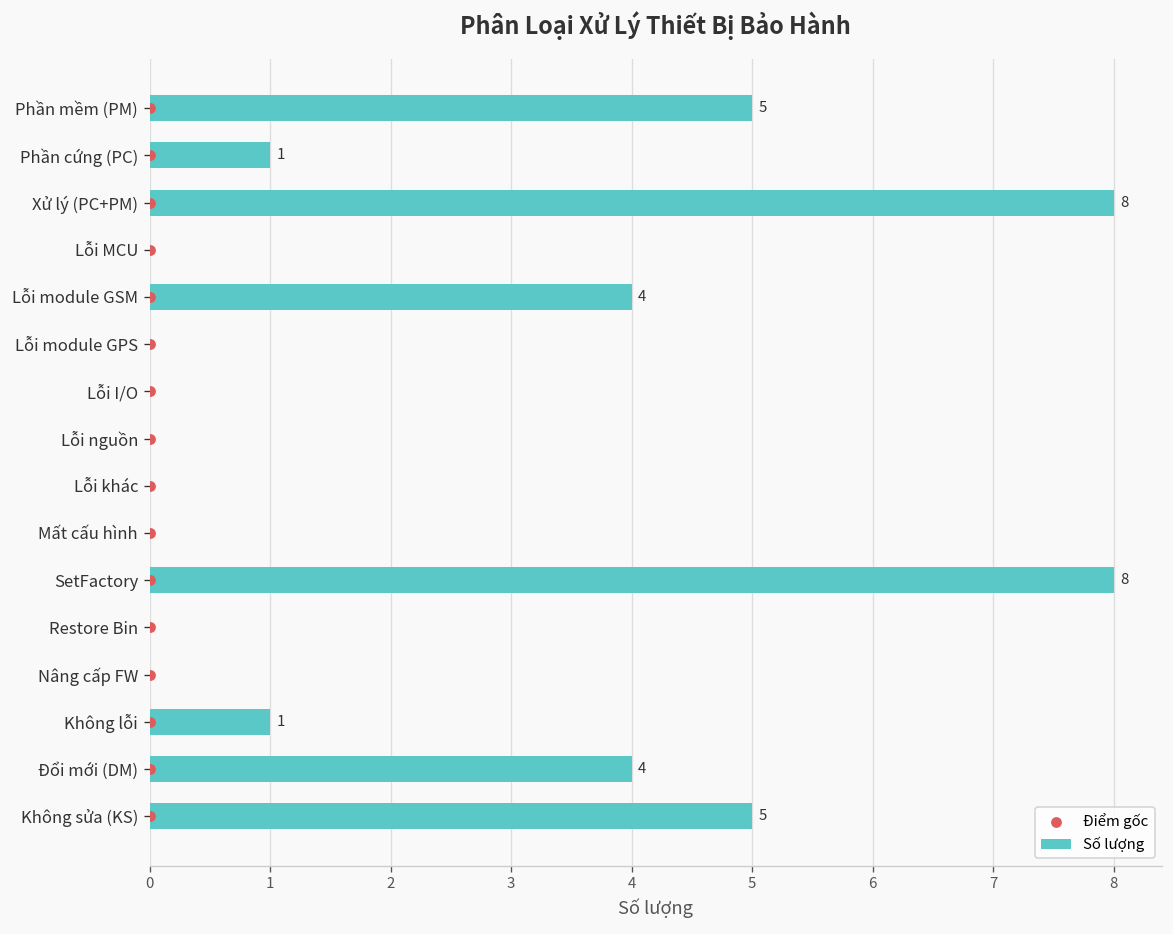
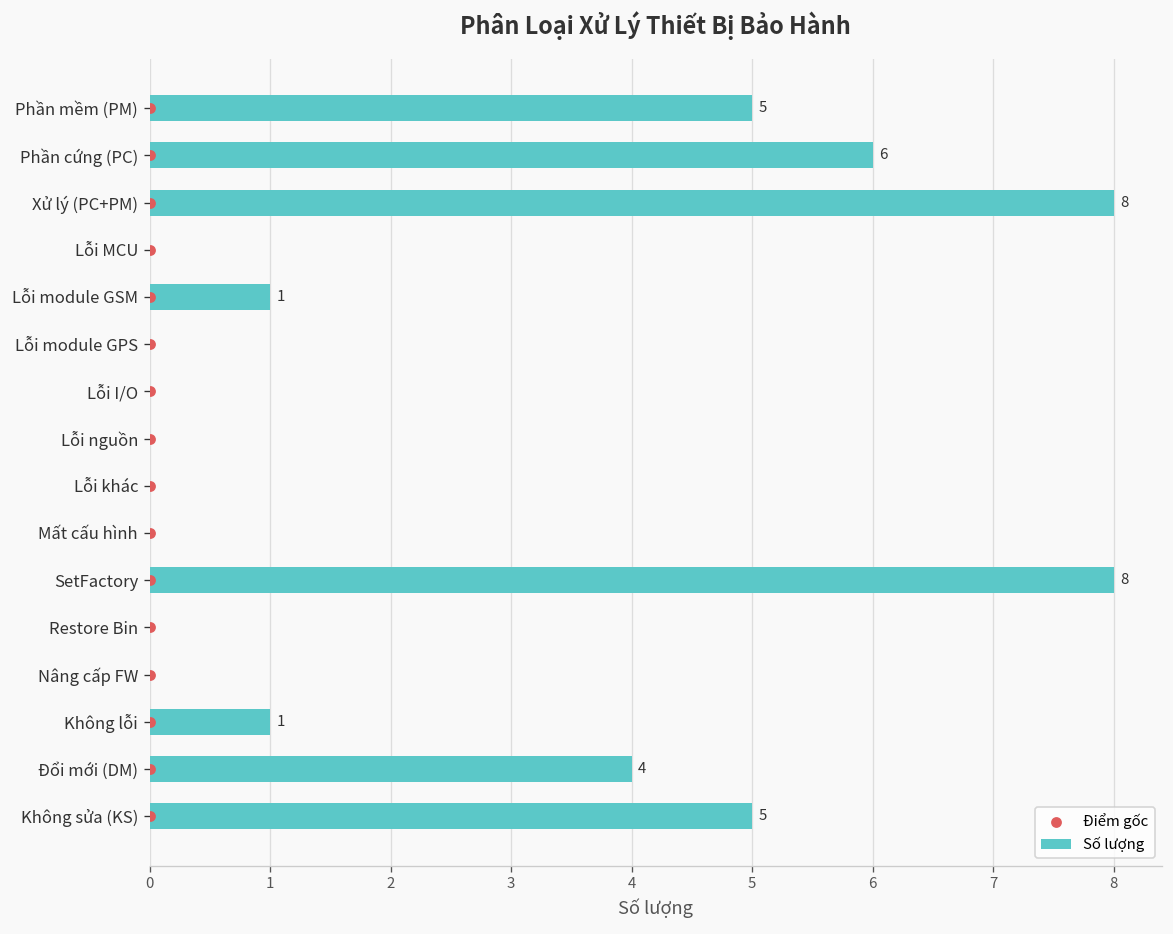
Số lượng, Phần cứng (PC): 1 -> 6
Số lượng, Lỗi module GSM: 4 -> 1
